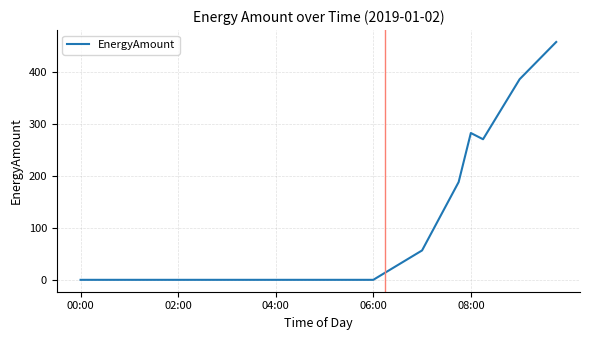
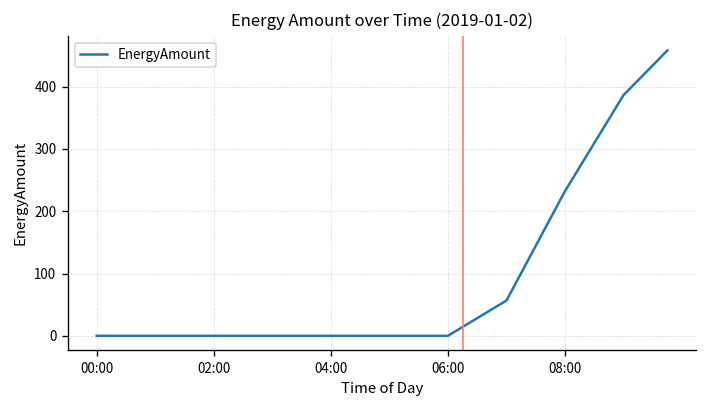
08:00: 280 -> 230
